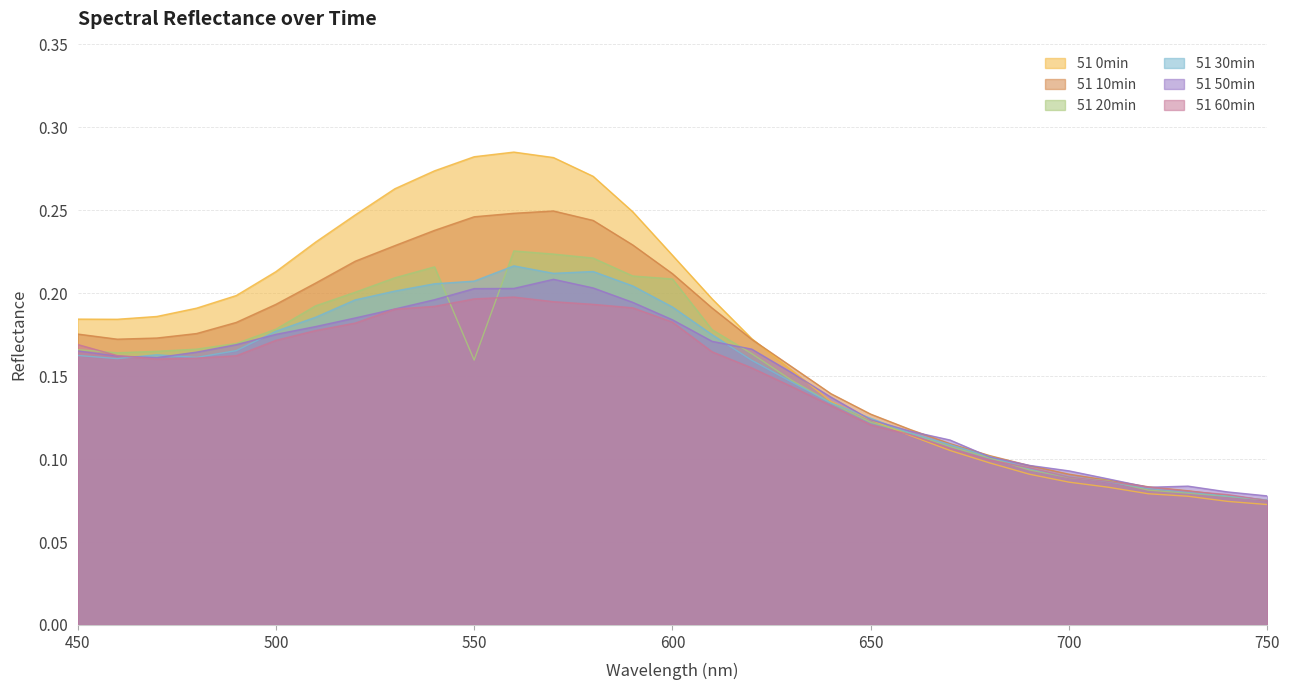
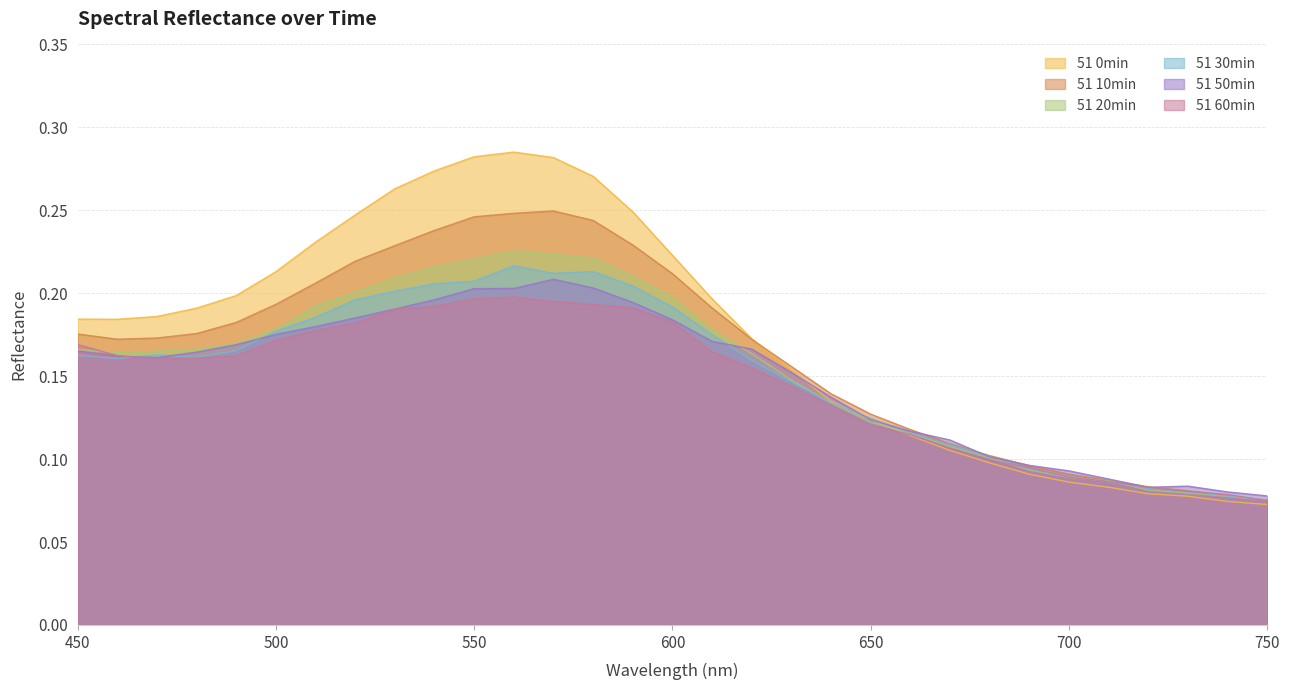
51 20min, 550: 0.160 -> 0.221
51 20min, 600: 0.209 -> 0.198
